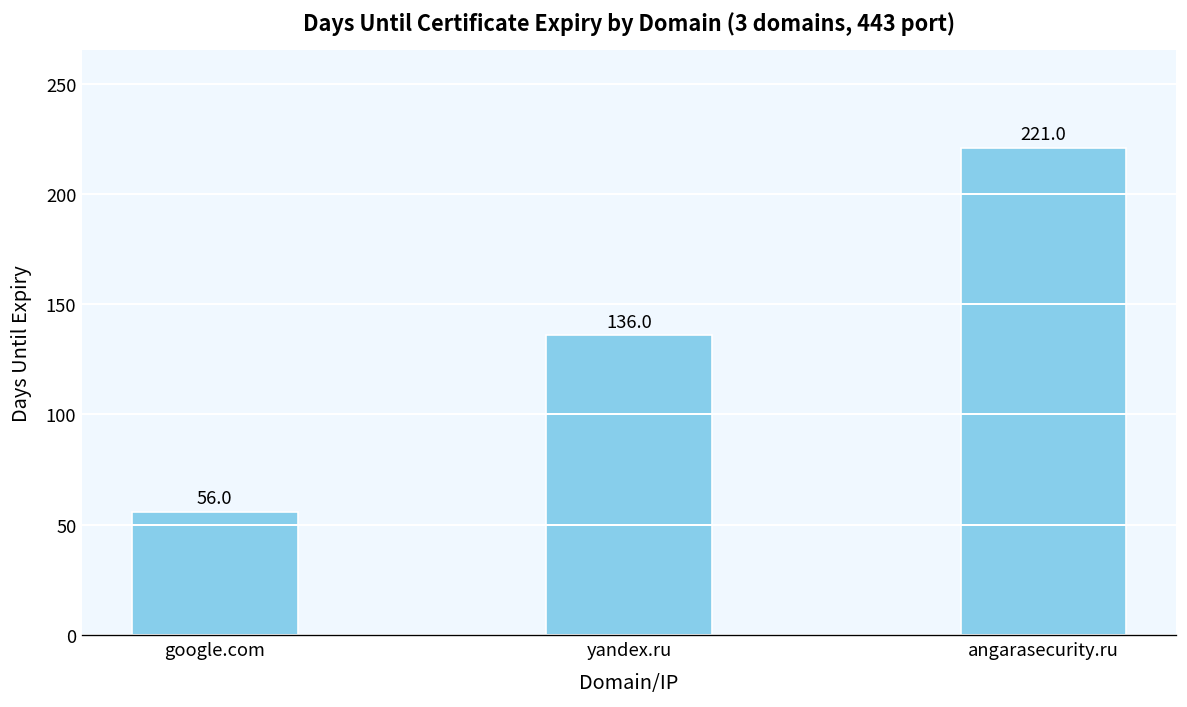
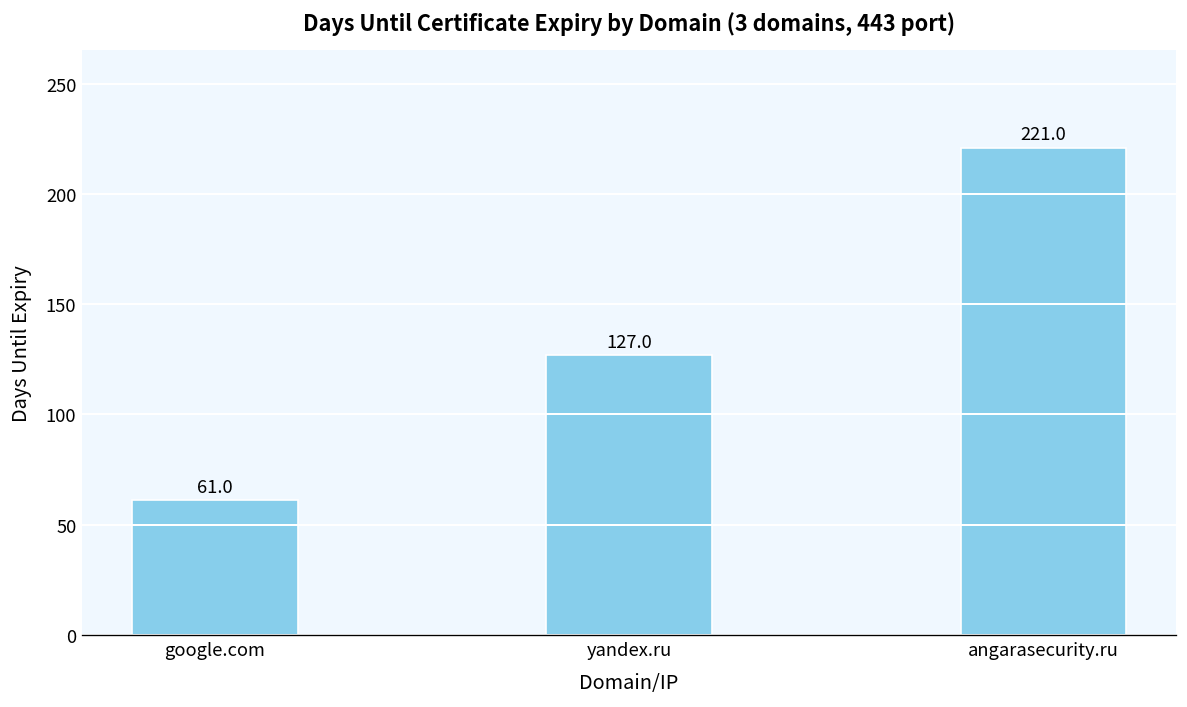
google.com: 56.0 -> 61.0
yandex.ru: 136.0 -> 127.0
